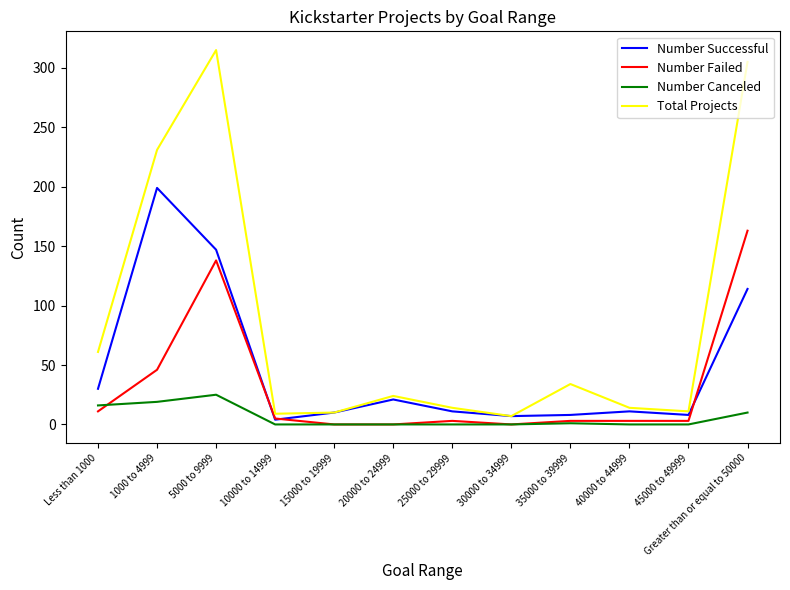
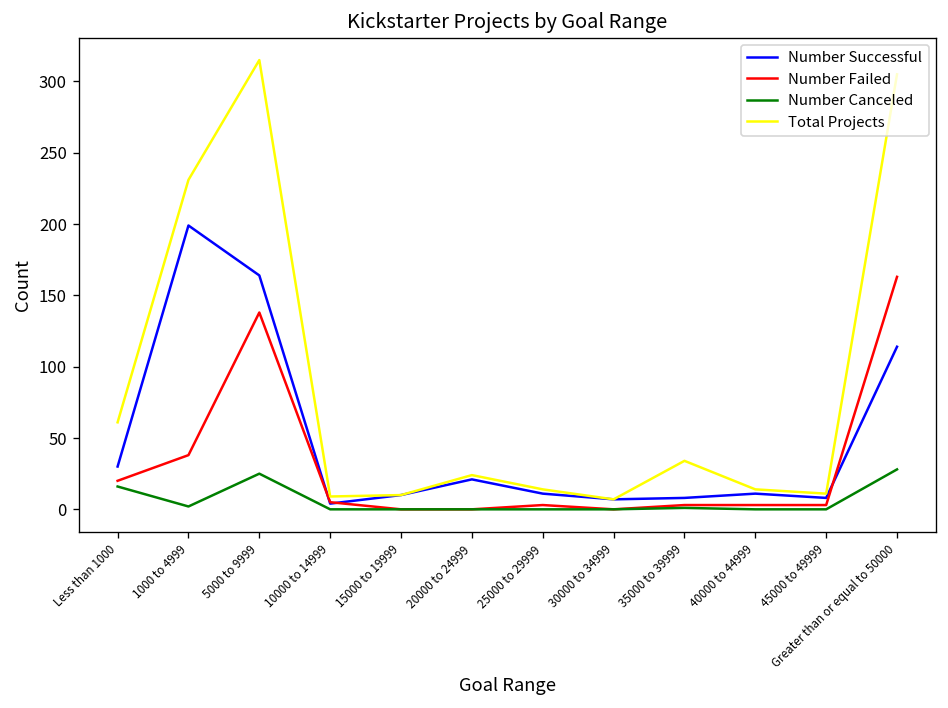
Number Failed, Less than 1000: 11 -> 20
Number Failed, 1000 to 4999: 46 -> 38
Number Canceled, 1000 to 4999: 19 -> 2
Number Successful, 5000 to 9999: 147 -> 164
Number Canceled, Greater than or equal to 50000: 10 -> 28
